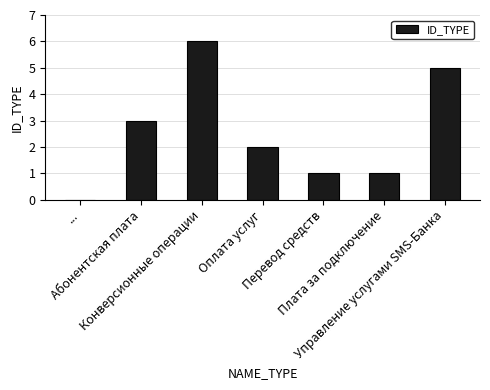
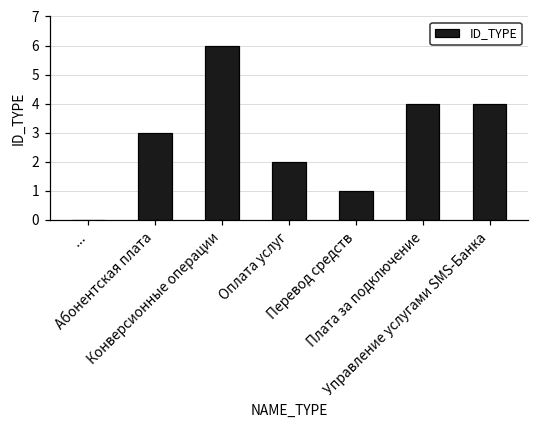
Плата за подключение: 1 -> 4
Управление услугами SMS-Банка: 5 -> 4
